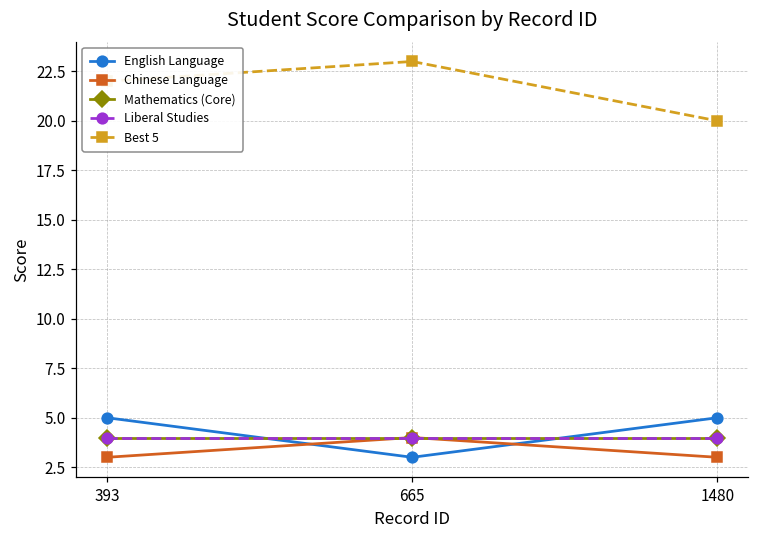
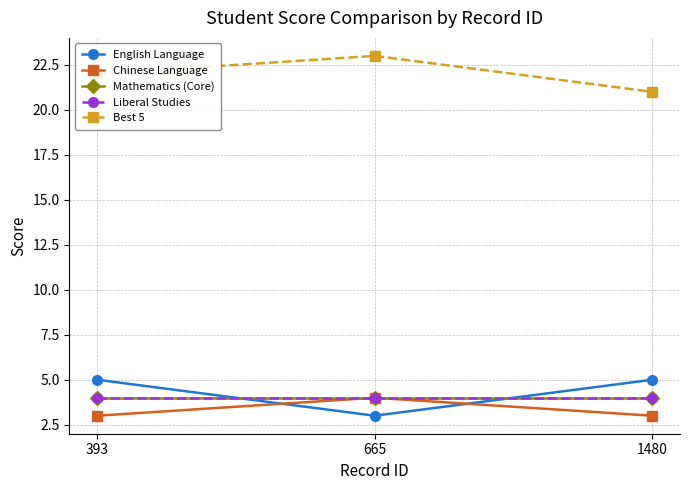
Best 5, 1480: 20 -> 21
